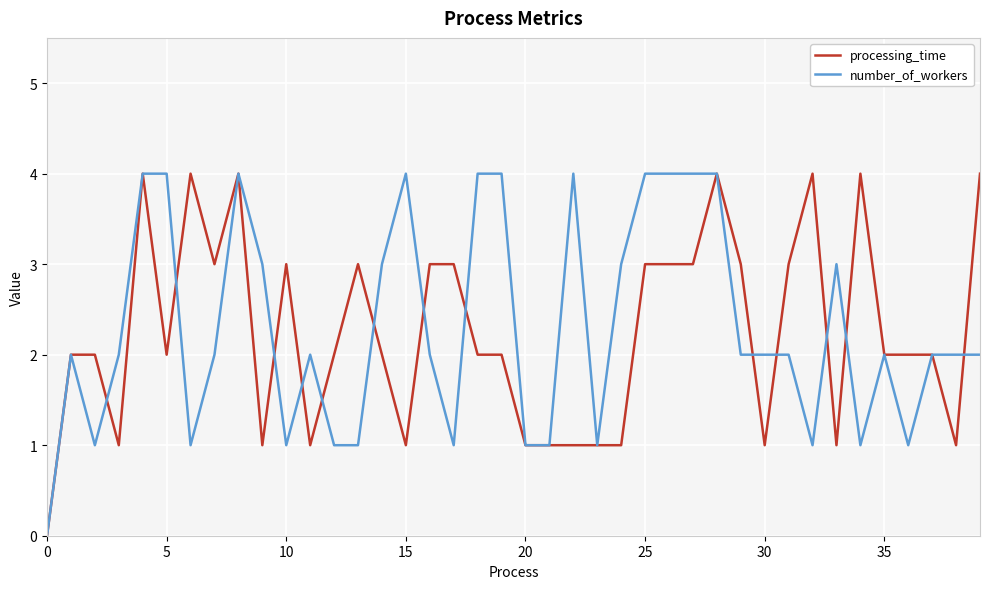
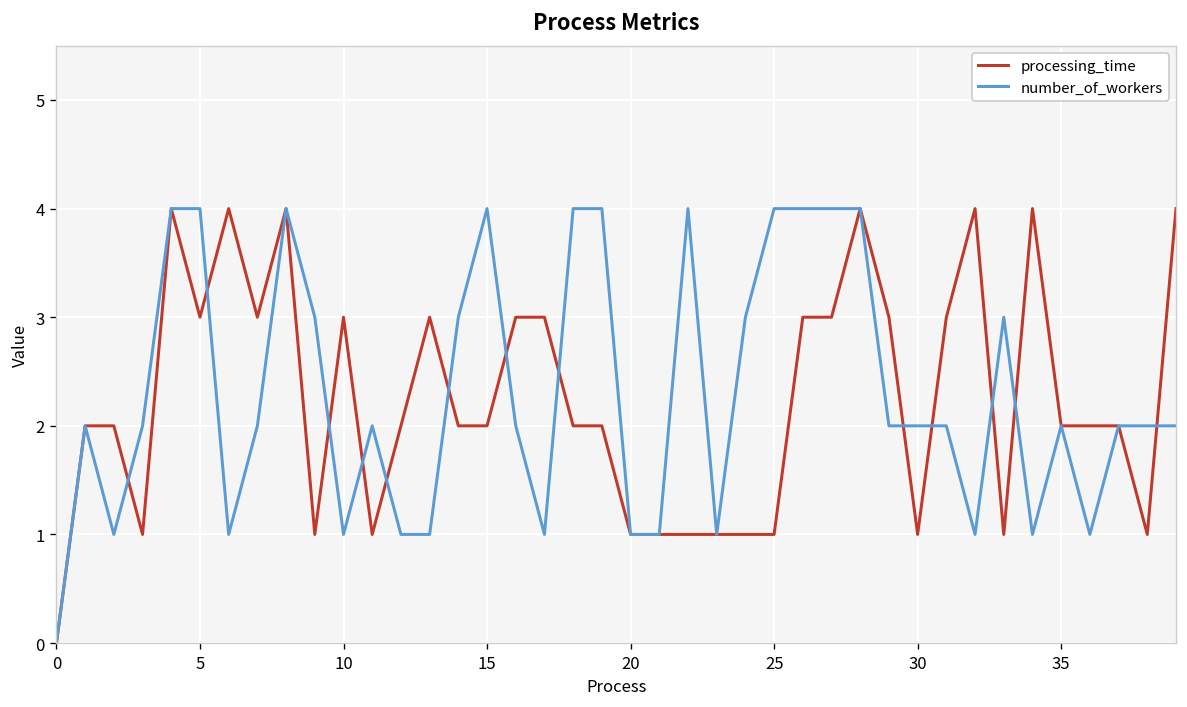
processing_time, 5: 2 -> 3
processing_time, 15: 1 -> 2
processing_time, 25: 3 -> 1
